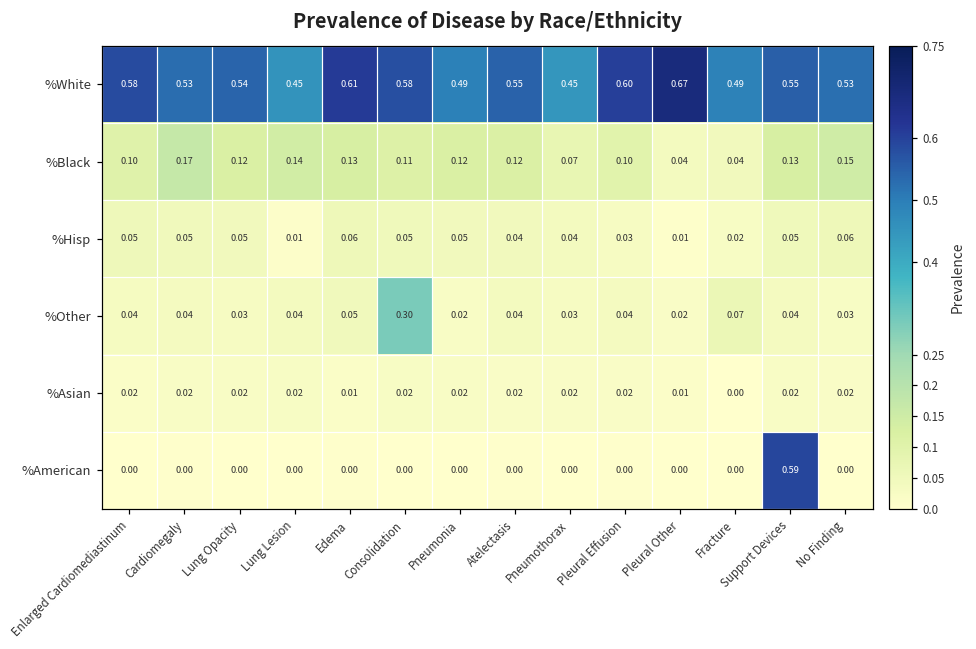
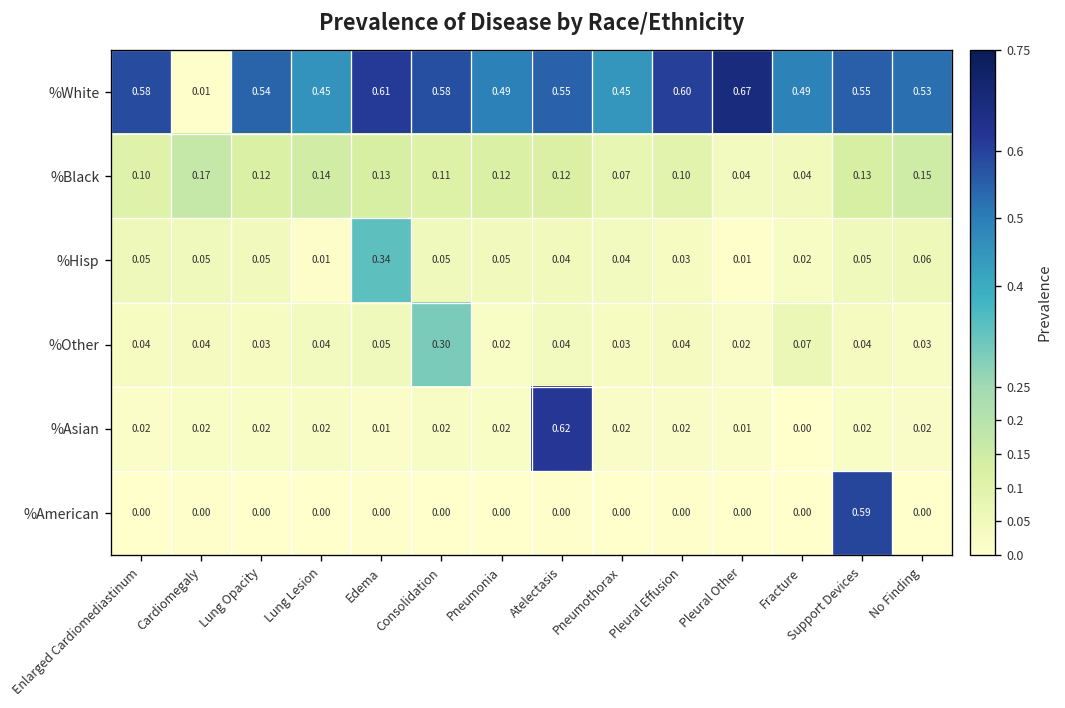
%White, Cardiomegaly: 0.53 -> 0.01
%Hisp, Edema: 0.06 -> 0.34
%Asian, Atelectasis: 0.02 -> 0.62
